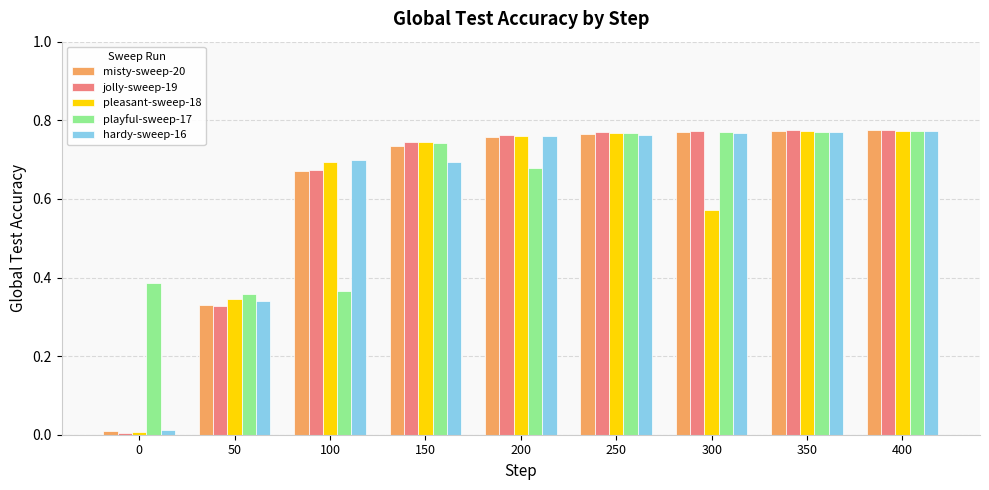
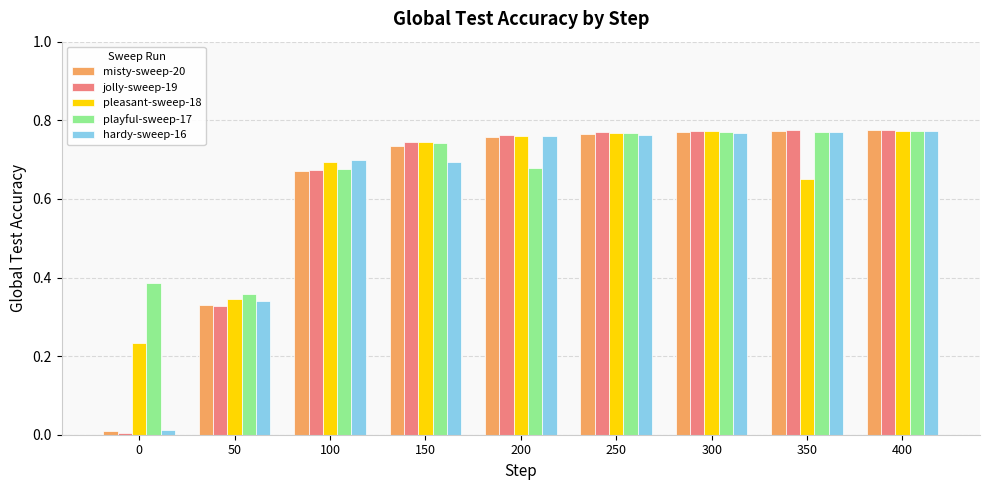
pleasant-sweep-18, 0: 0.01 -> 0.23
playful-sweep-17, 100: 0.37 -> 0.68
pleasant-sweep-18, 300: 0.57 -> 0.77
pleasant-sweep-18, 350: 0.77 -> 0.65
